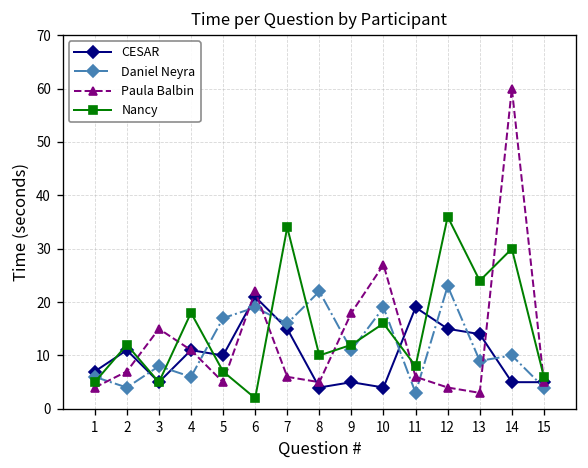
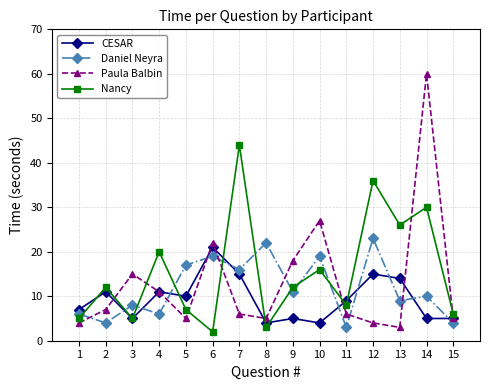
Nancy, 4: 18 -> 20
Nancy, 7: 34 -> 44
Nancy, 8: 10 -> 3
CESAR, 11: 19 -> 9
Nancy, 13: 24 -> 26
